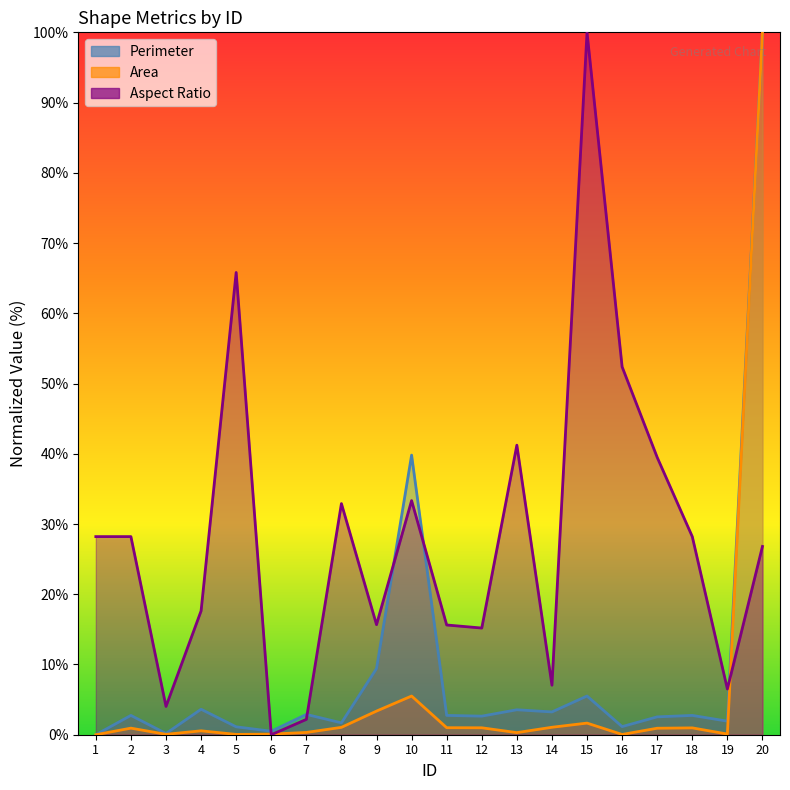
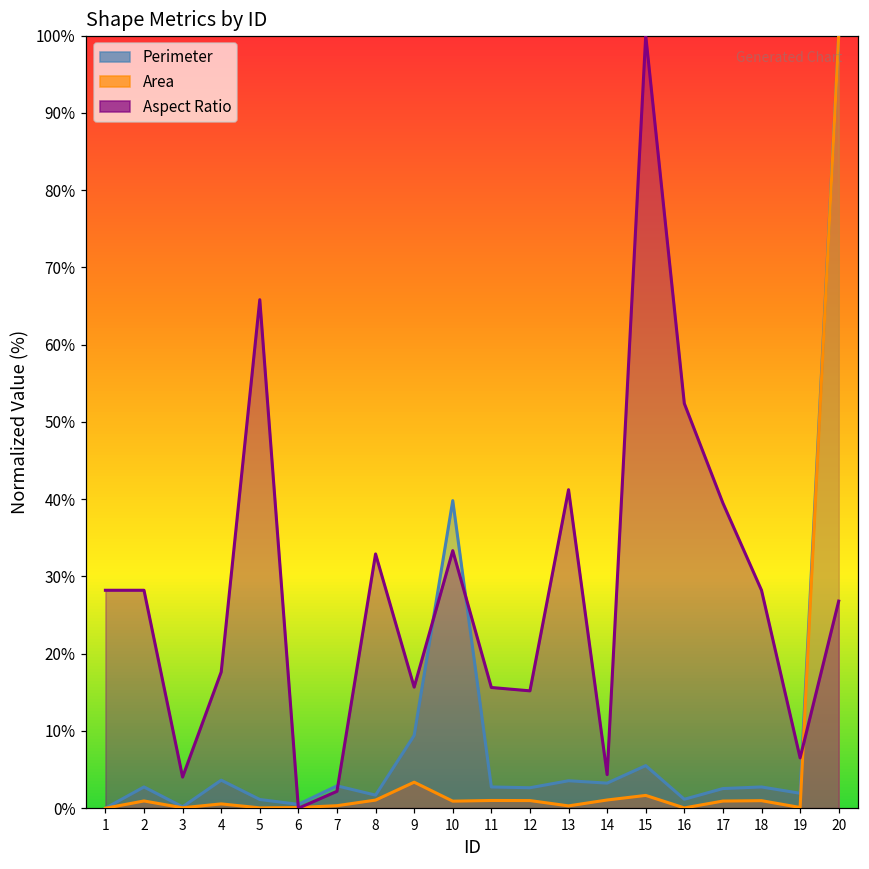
Area, 10: 6% -> 1%
Aspect Ratio, 14: 7% -> 4%
